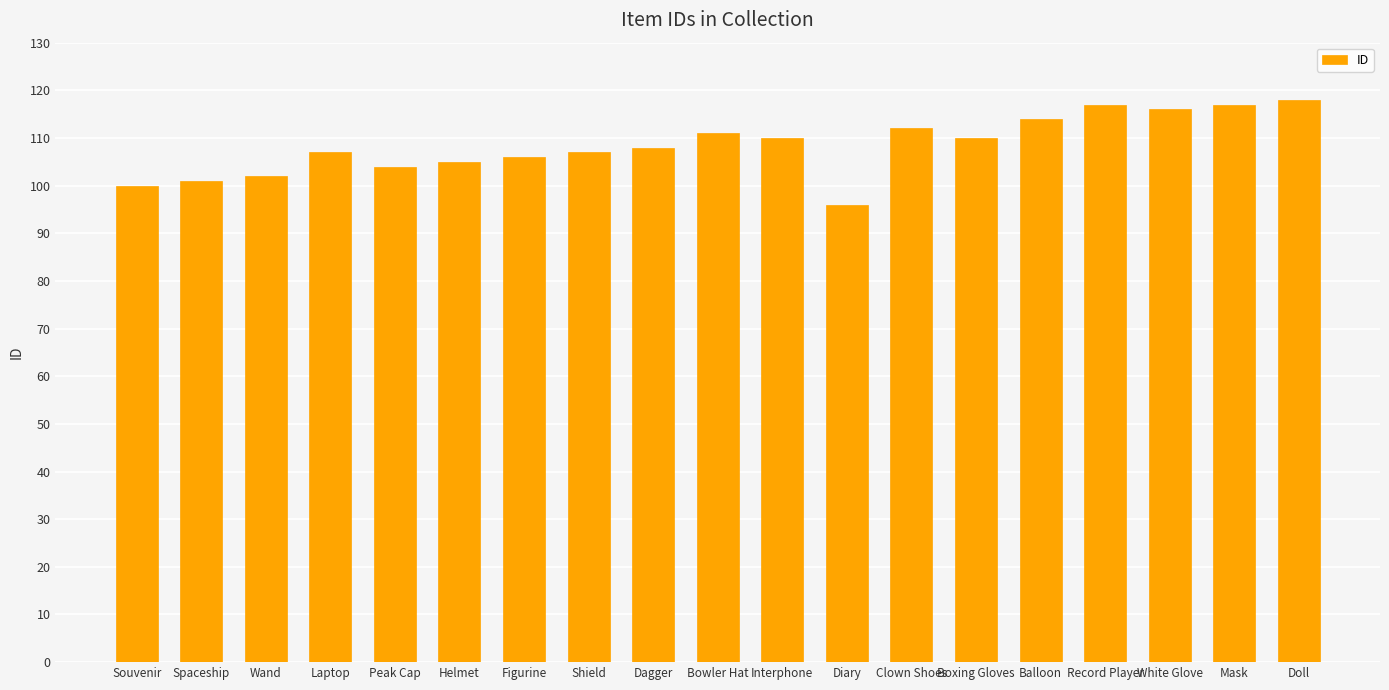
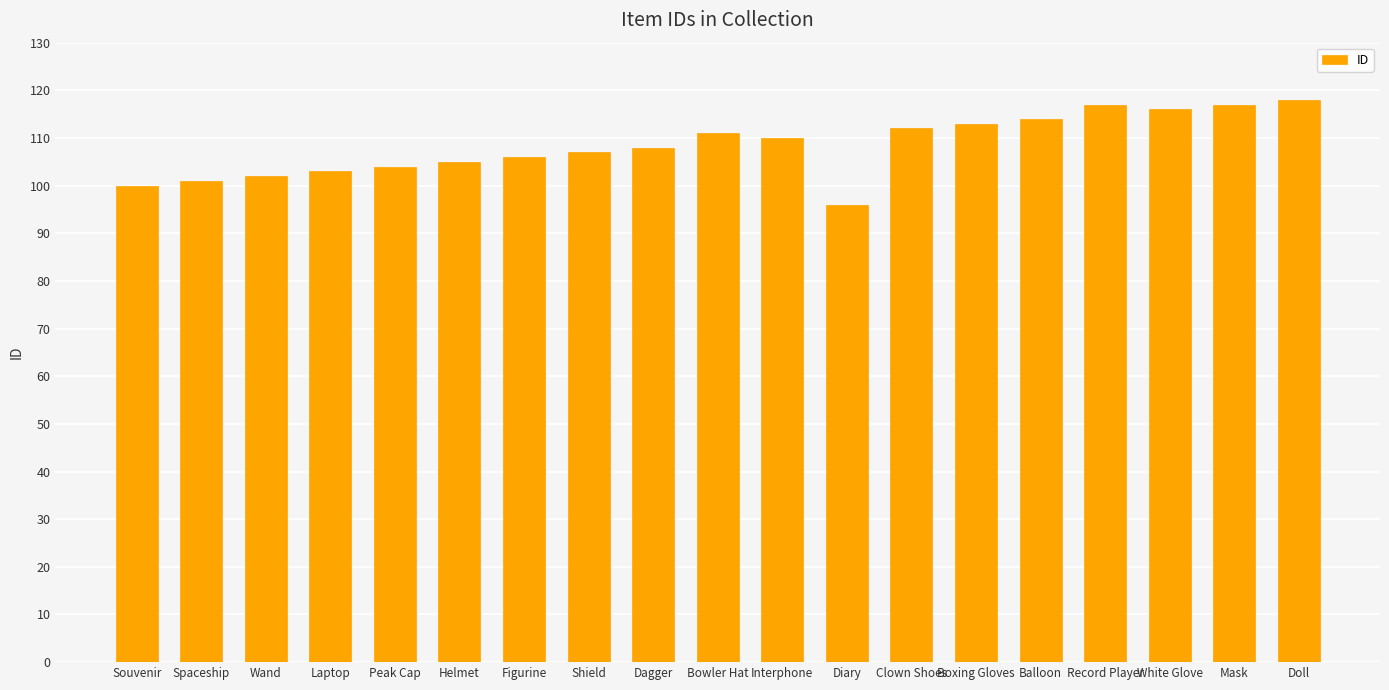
Laptop: 107 -> 103
Boxing Gloves: 110 -> 113
